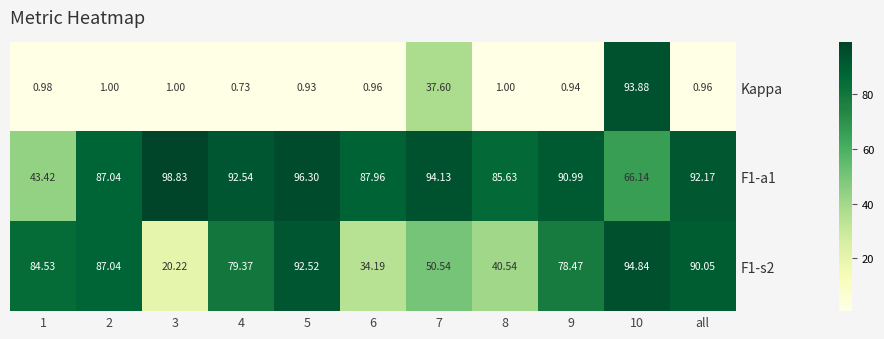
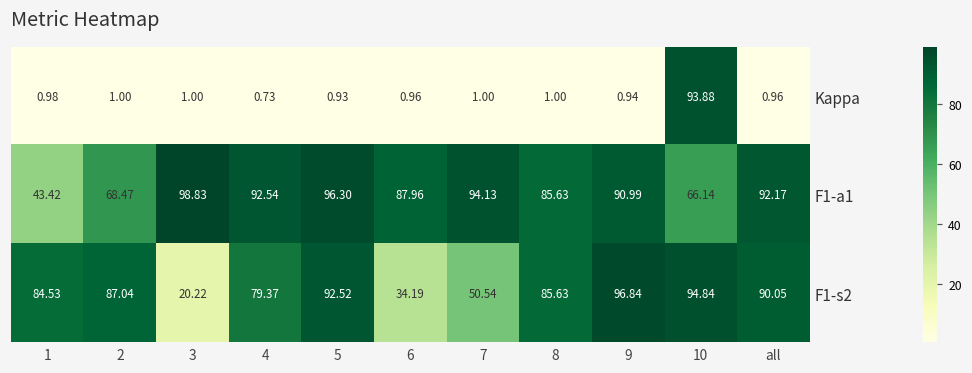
Kappa, 7: 37.60 -> 1.00
F1-a1, 2: 87.04 -> 68.47
F1-s2, 8: 40.54 -> 85.63
F1-s2, 9: 78.47 -> 96.84
